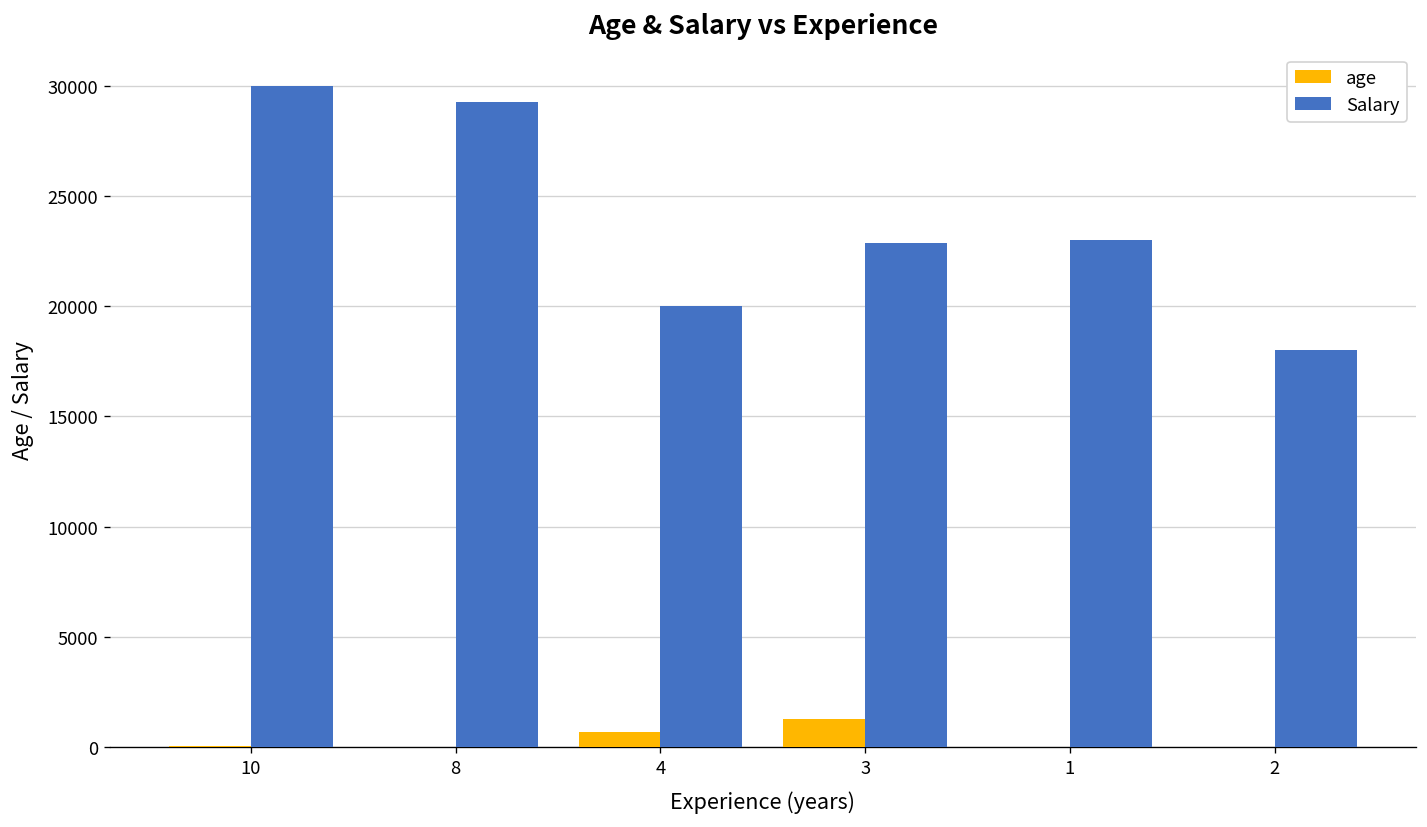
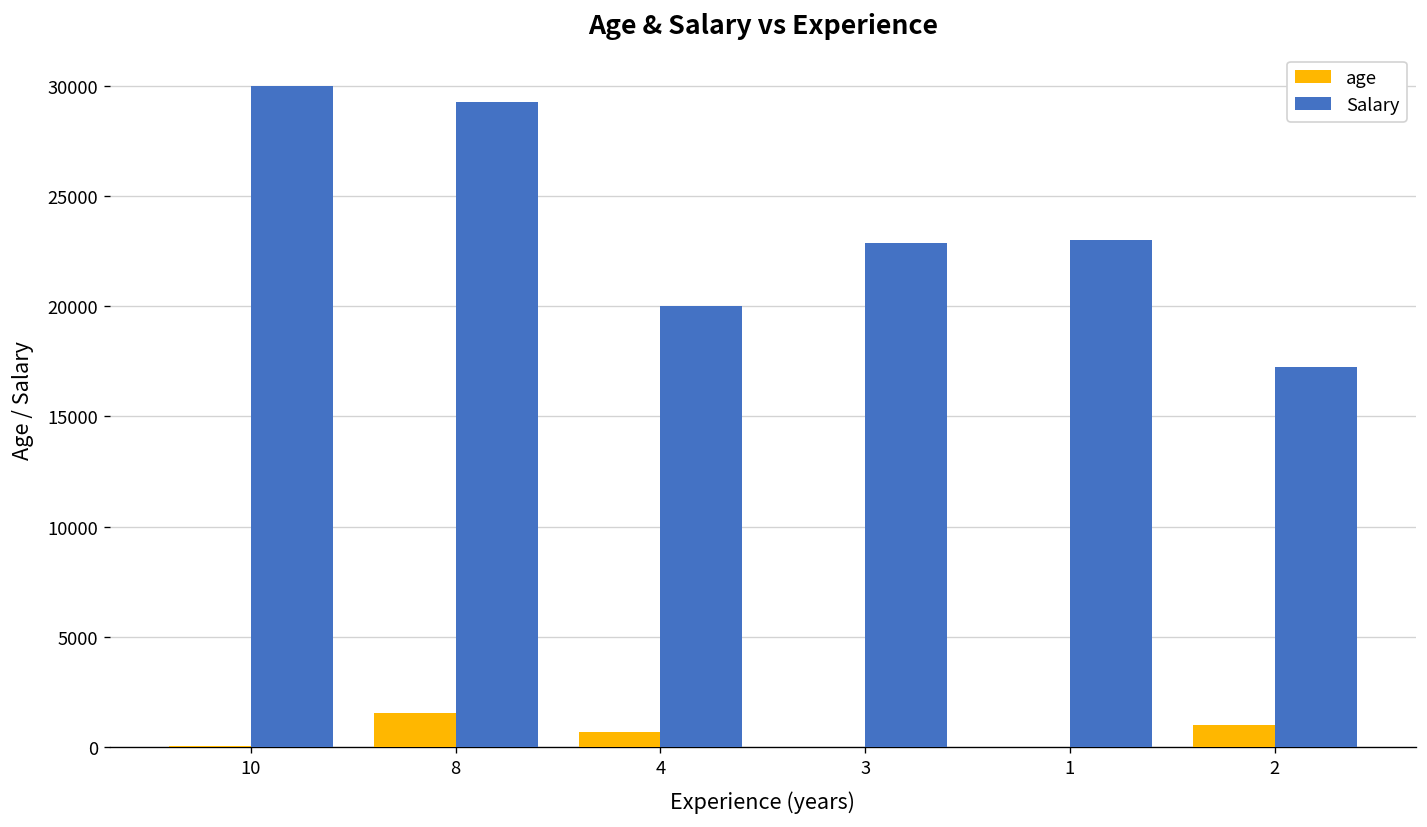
age, 8: 0 -> 1600
age, 3: 1300 -> 0
age, 2: 0 -> 1000
Salary, 2: 18000 -> 17300
